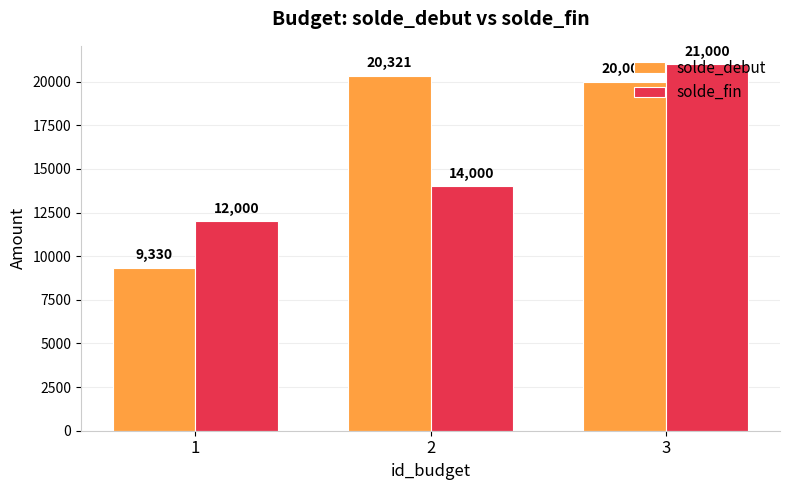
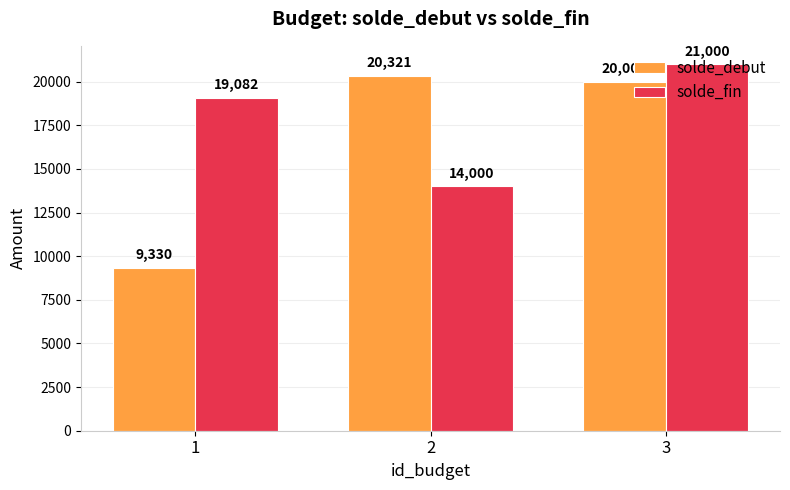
solde_fin, 1: 12,000 -> 19,082
